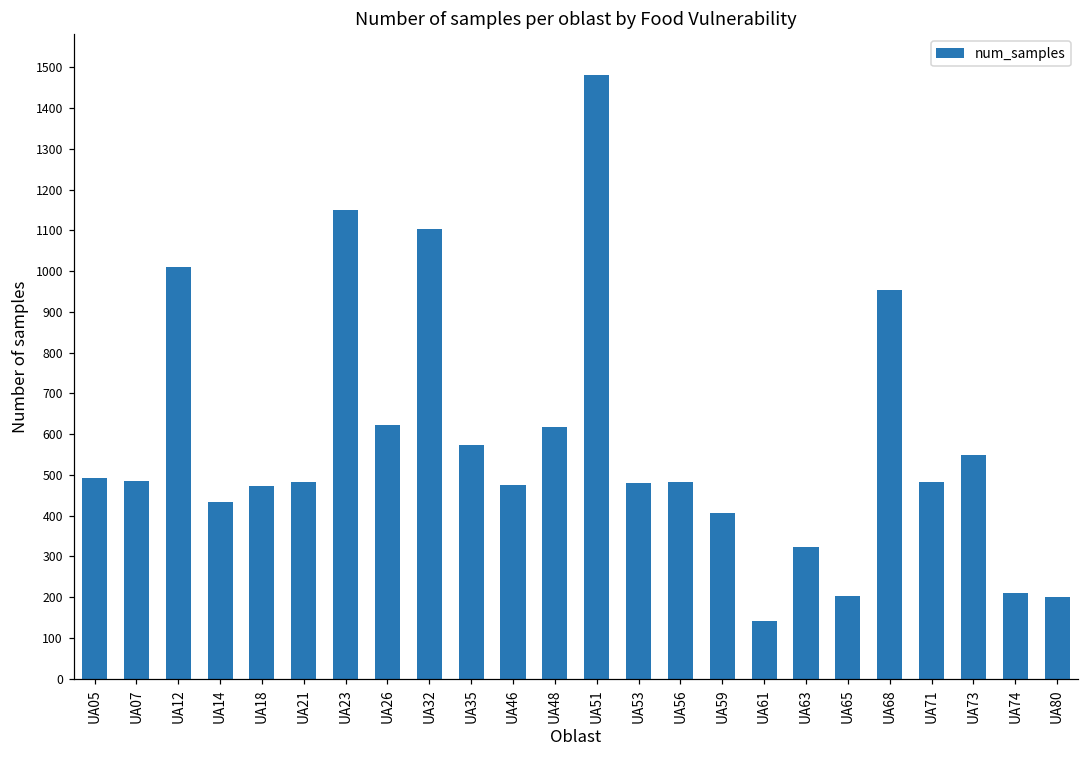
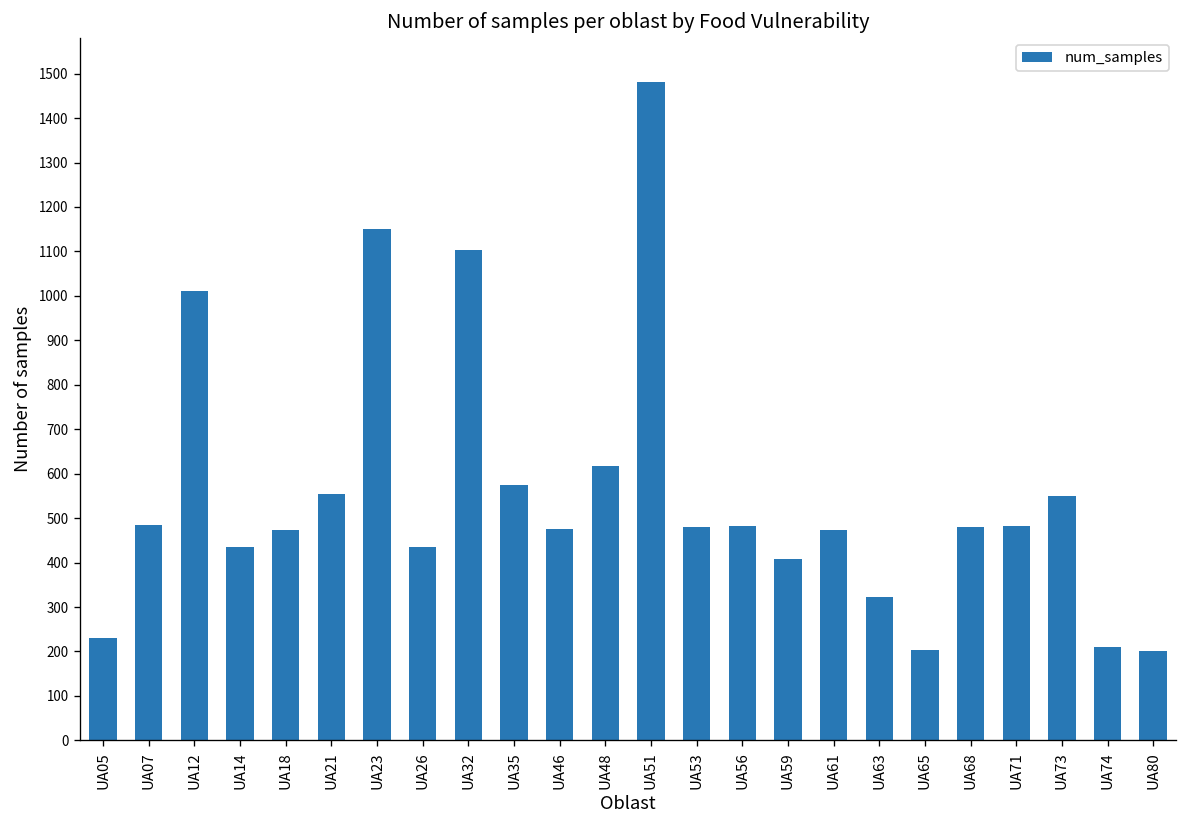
UA05: 490 -> 230
UA21: 480 -> 550
UA26: 620 -> 430
UA61: 140 -> 470
UA68: 950 -> 480
